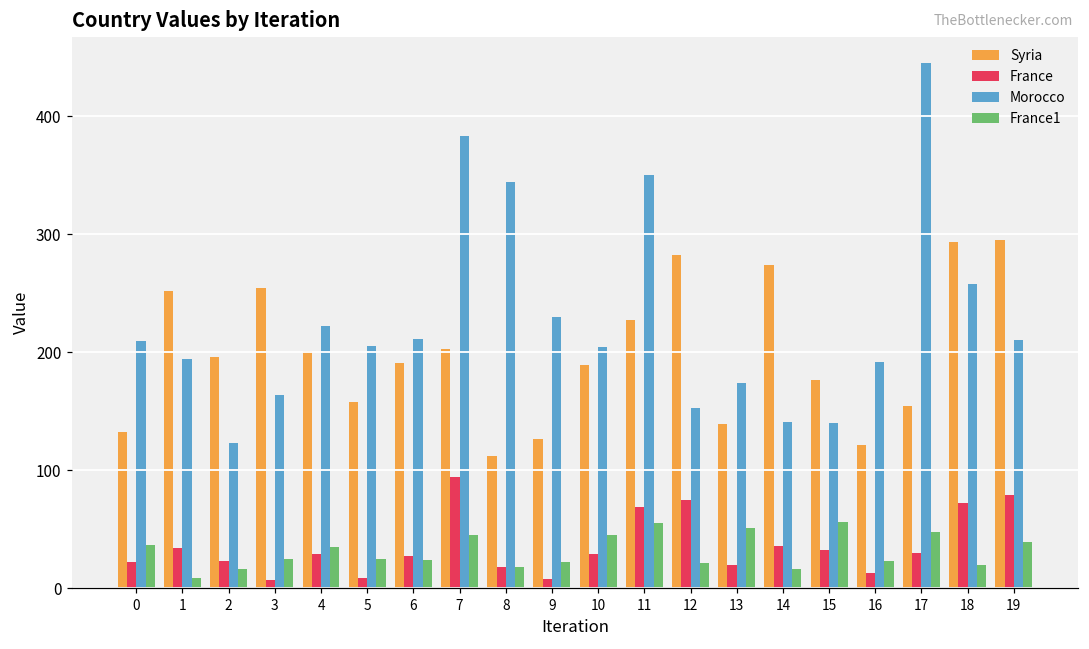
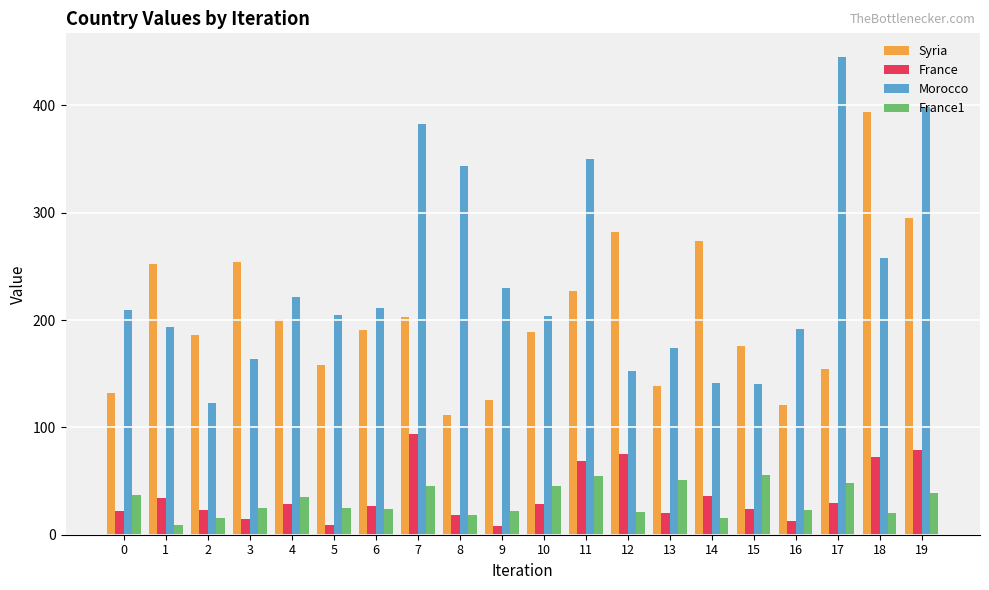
Syria, 2: 196 -> 186
France, 3: 7 -> 15
France, 15: 32 -> 24
Syria, 18: 293 -> 394
Morocco, 19: 210 -> 399
